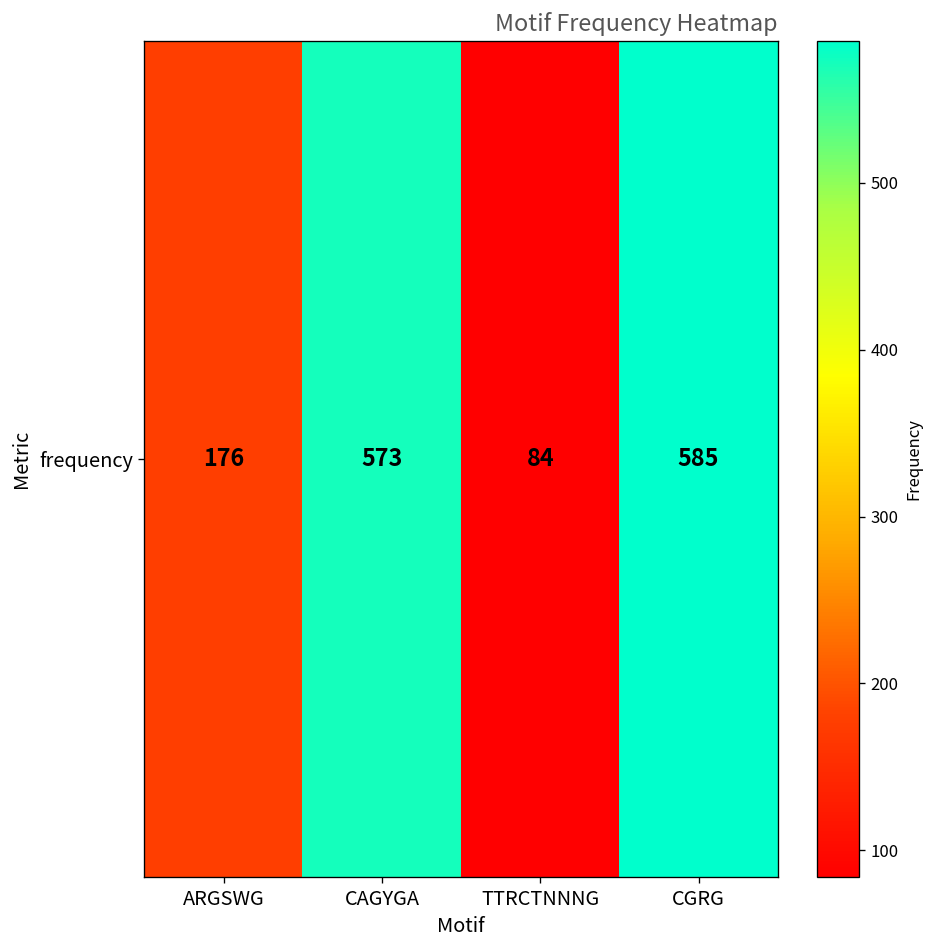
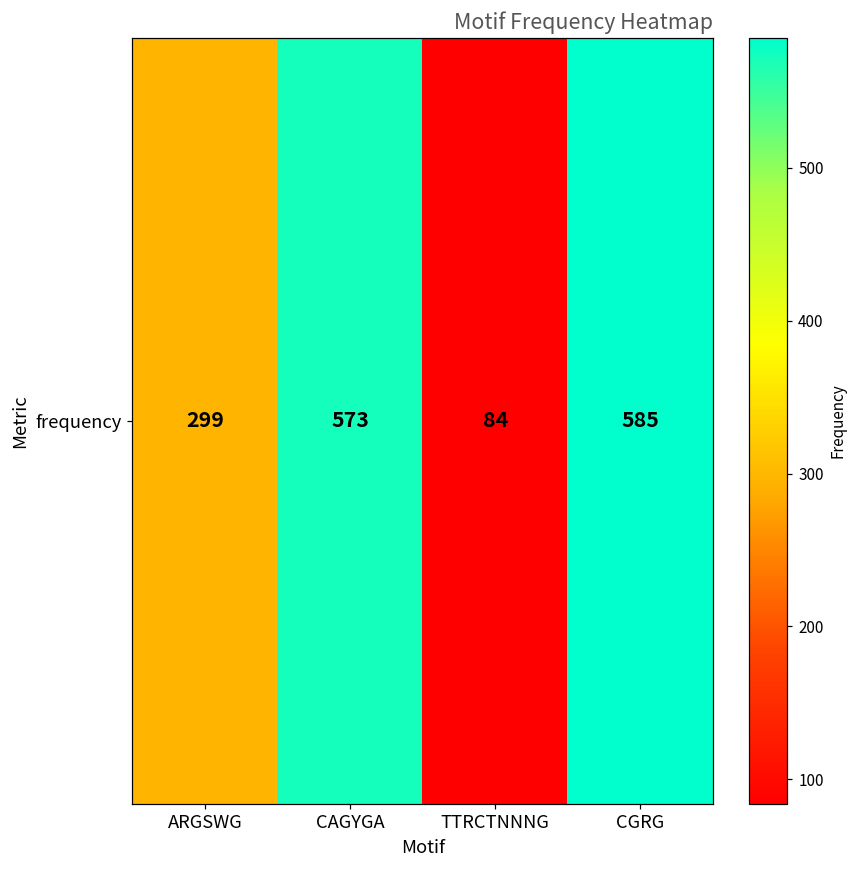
frequency, ARGSWG: 176 -> 299
